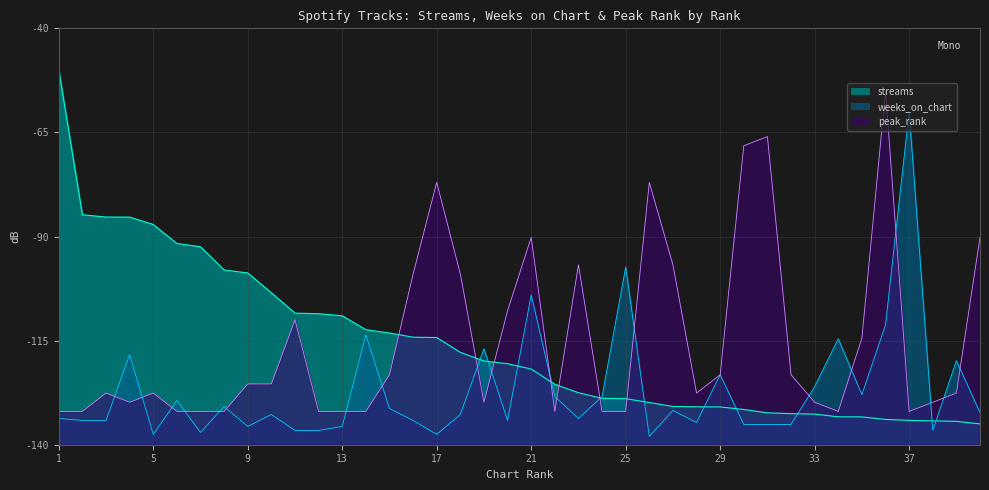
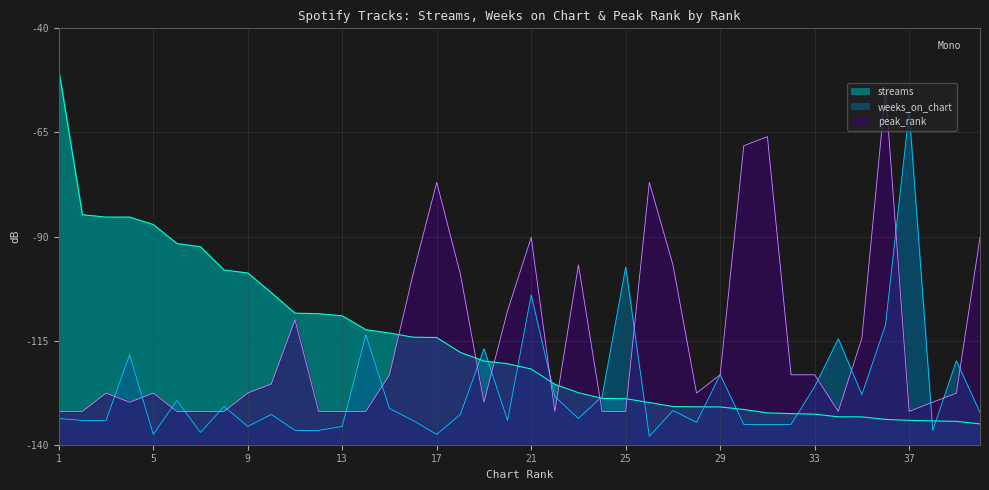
peak_rank, 9: -125 -> -128
peak_rank, 33: -130 -> -123
